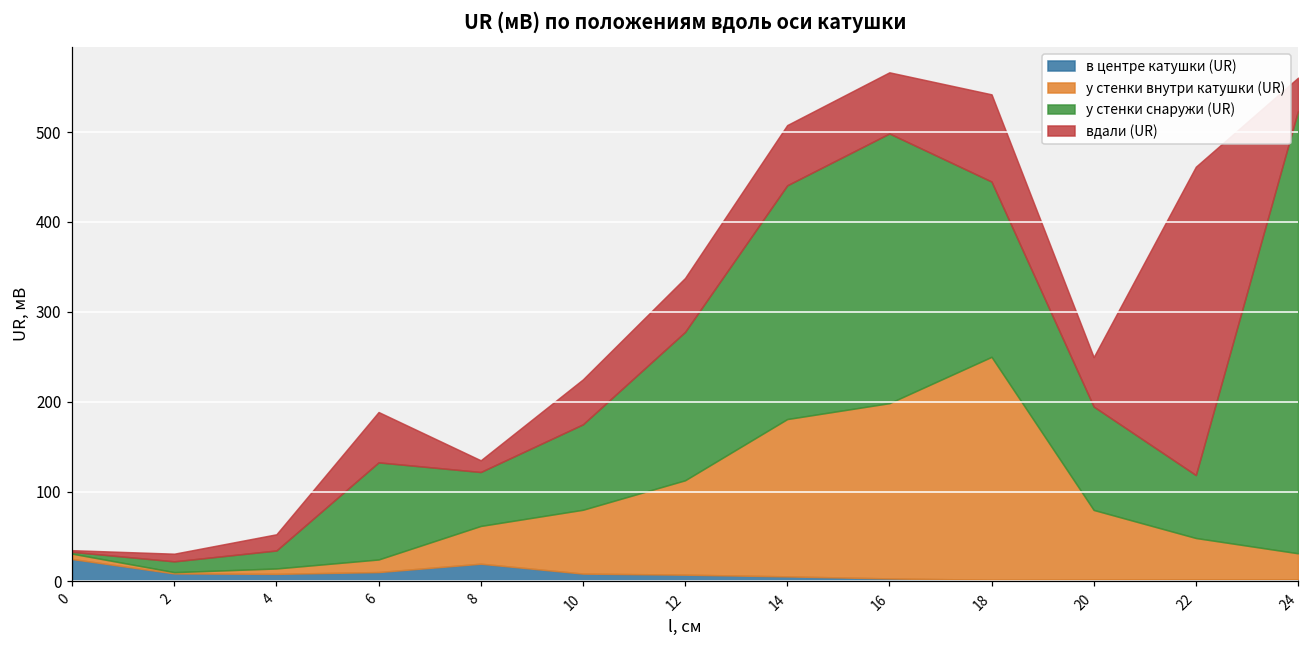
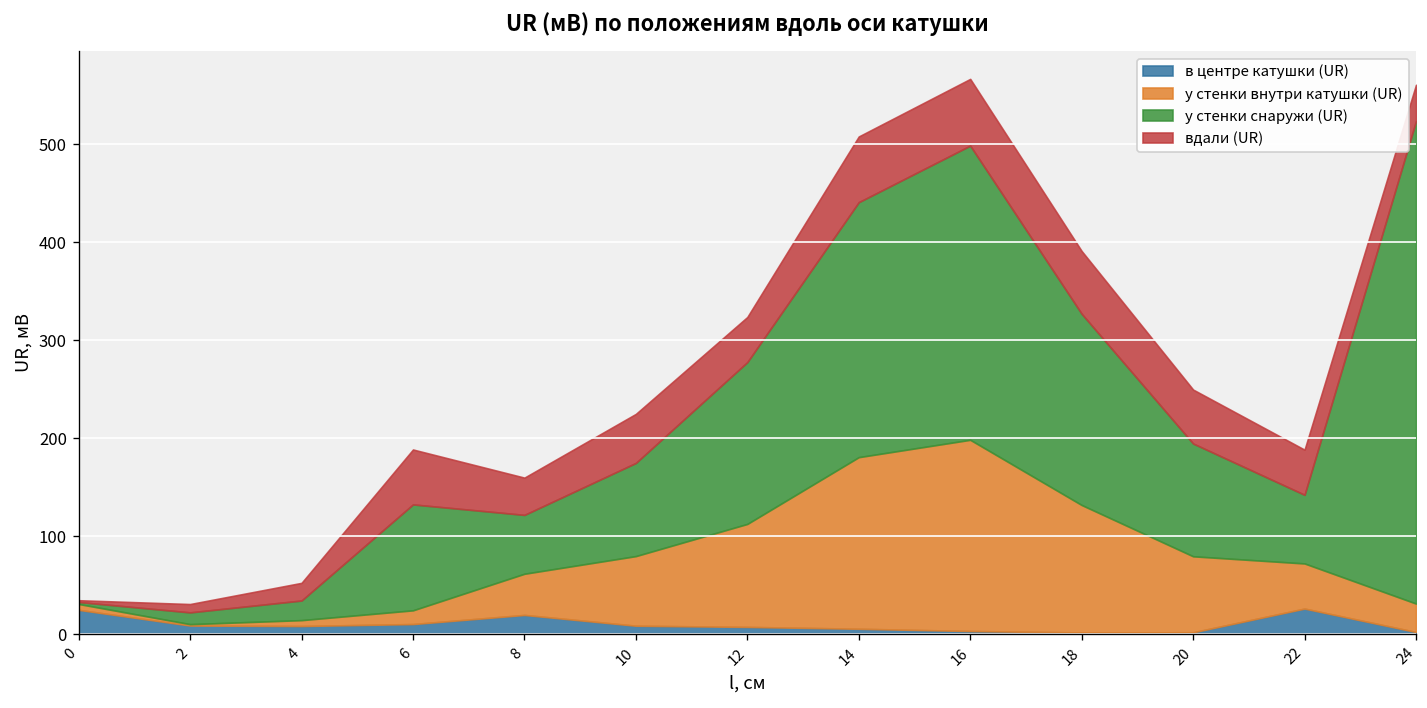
вдали (UR), 8: 10 -> 40
вдали (UR), 12: 60 -> 50
у стенки внутри катушки (UR), 18: 250 -> 130
вдали (UR), 18: 100 -> 60
в центре катушки (UR), 22: 0 -> 30
вдали (UR), 22: 340 -> 50
